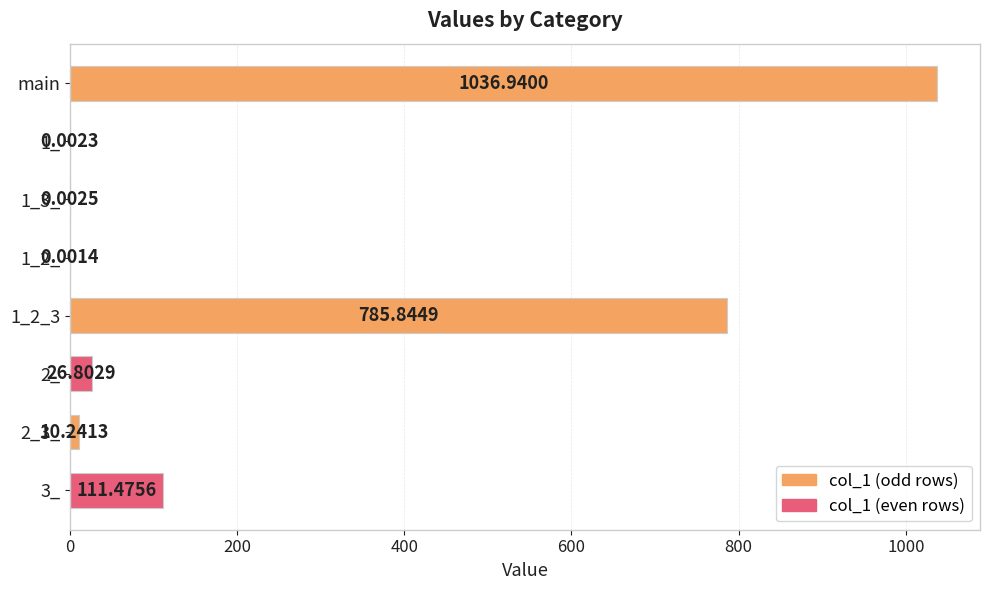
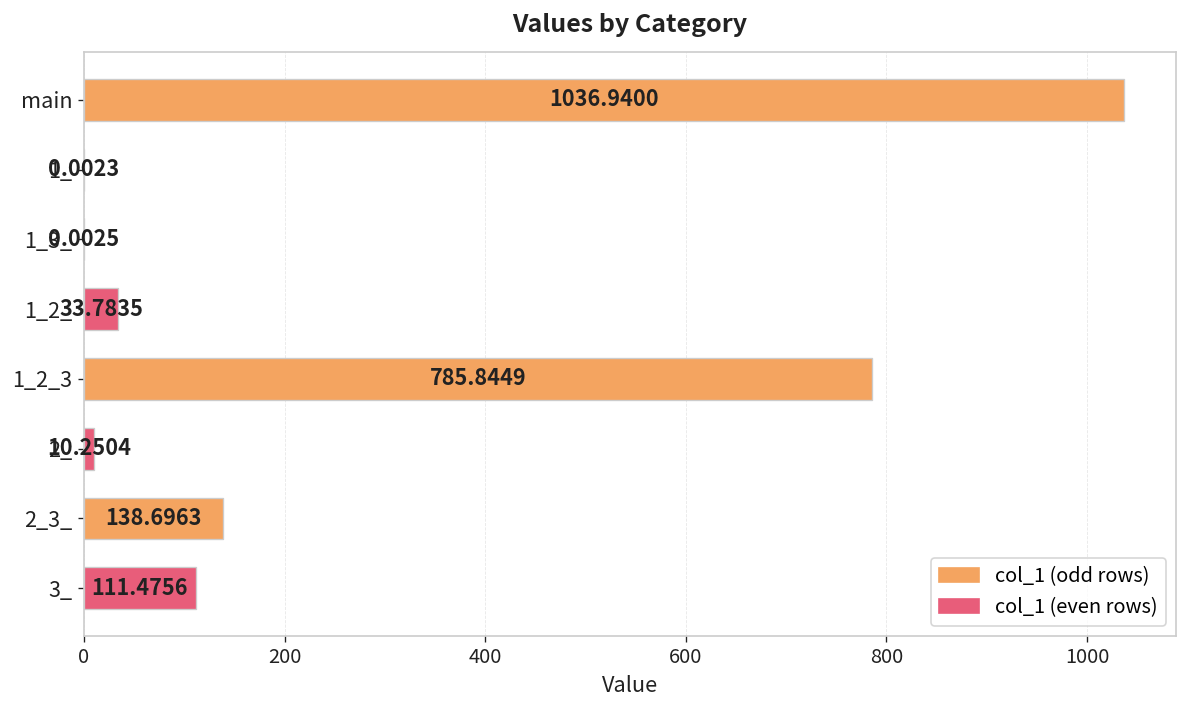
1_2_: 0.0014 -> 33.7835
2_: 26.8029 -> 10.2504
2_3_: 10.2413 -> 138.6963
